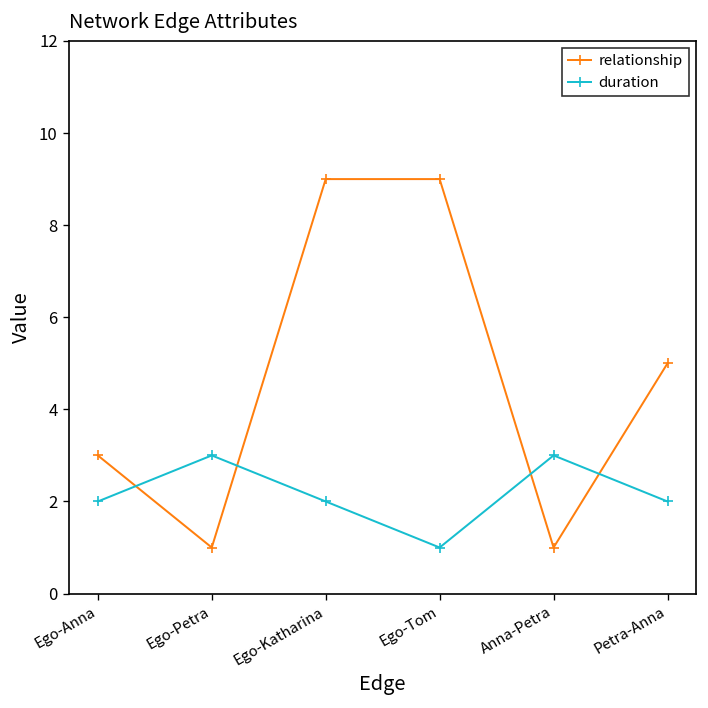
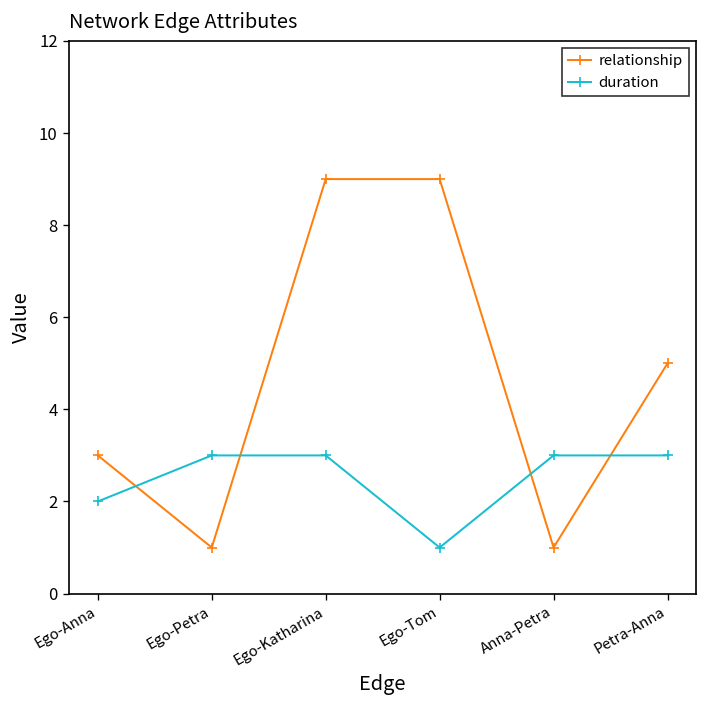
duration, Ego-Katharina: 2 -> 3
duration, Petra-Anna: 2 -> 3
